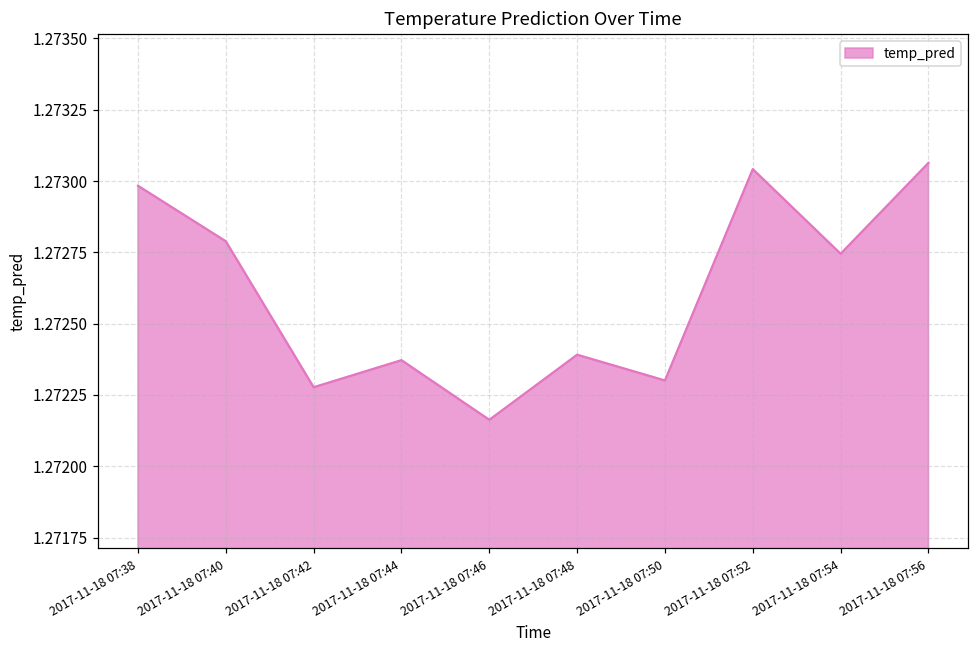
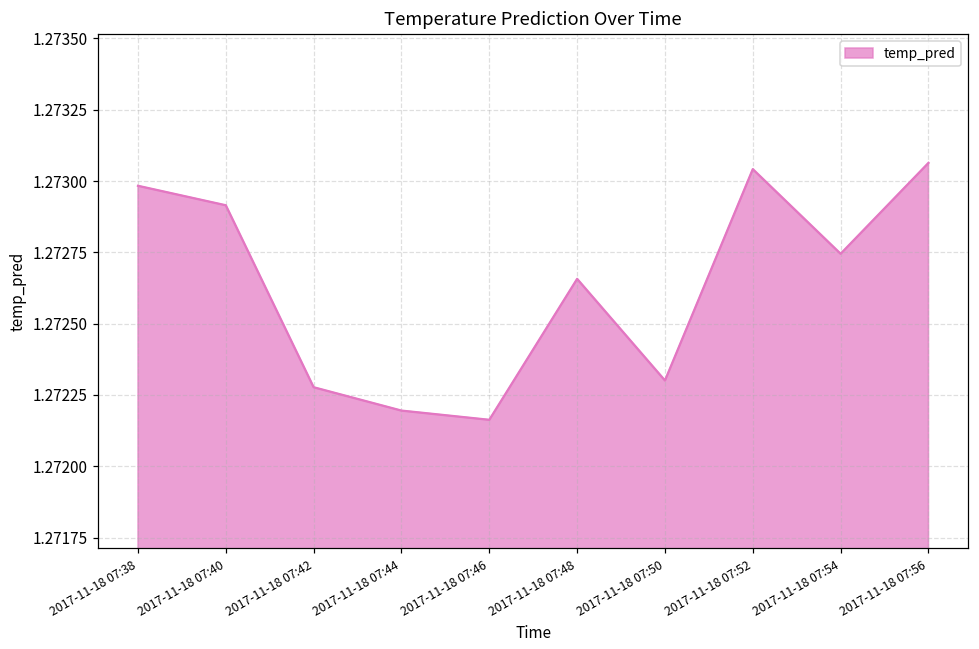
2017-11-18 07:40: 1.27279 -> 1.27291
2017-11-18 07:44: 1.27237 -> 1.27220
2017-11-18 07:48: 1.27239 -> 1.27266
